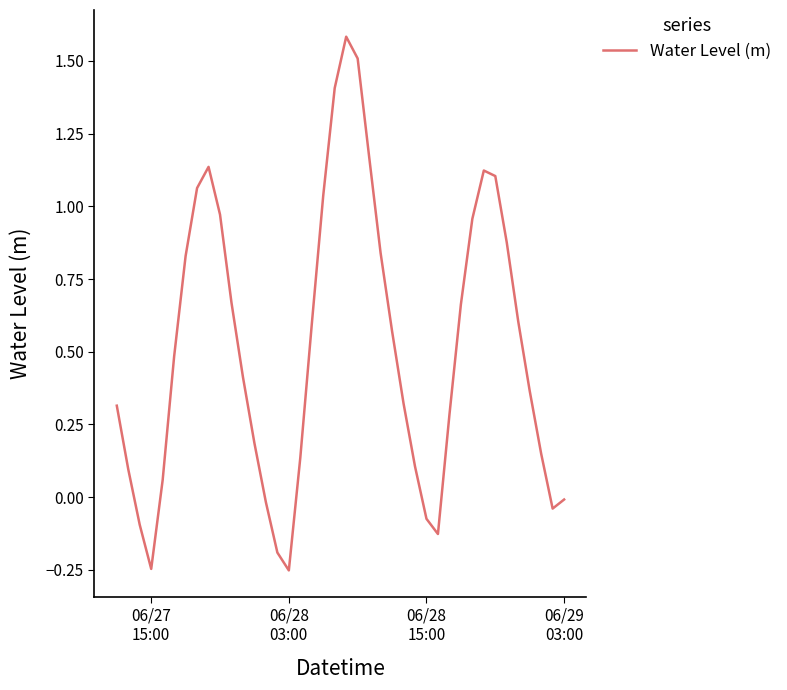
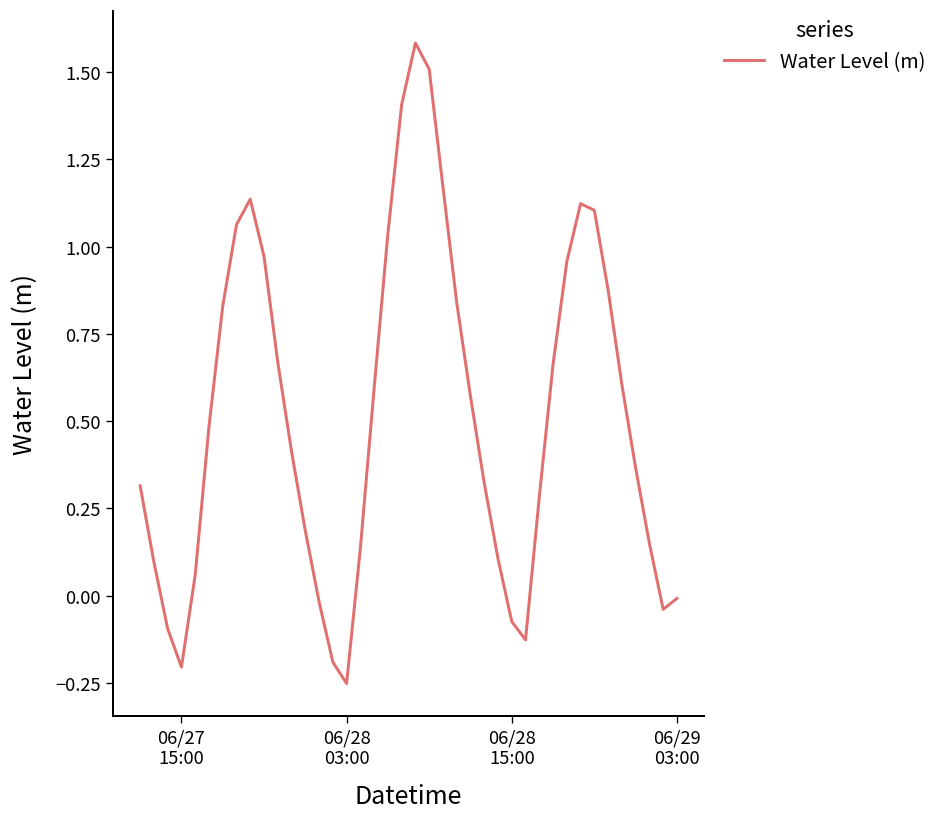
06/27 15:00: -0.25 -> -0.20
